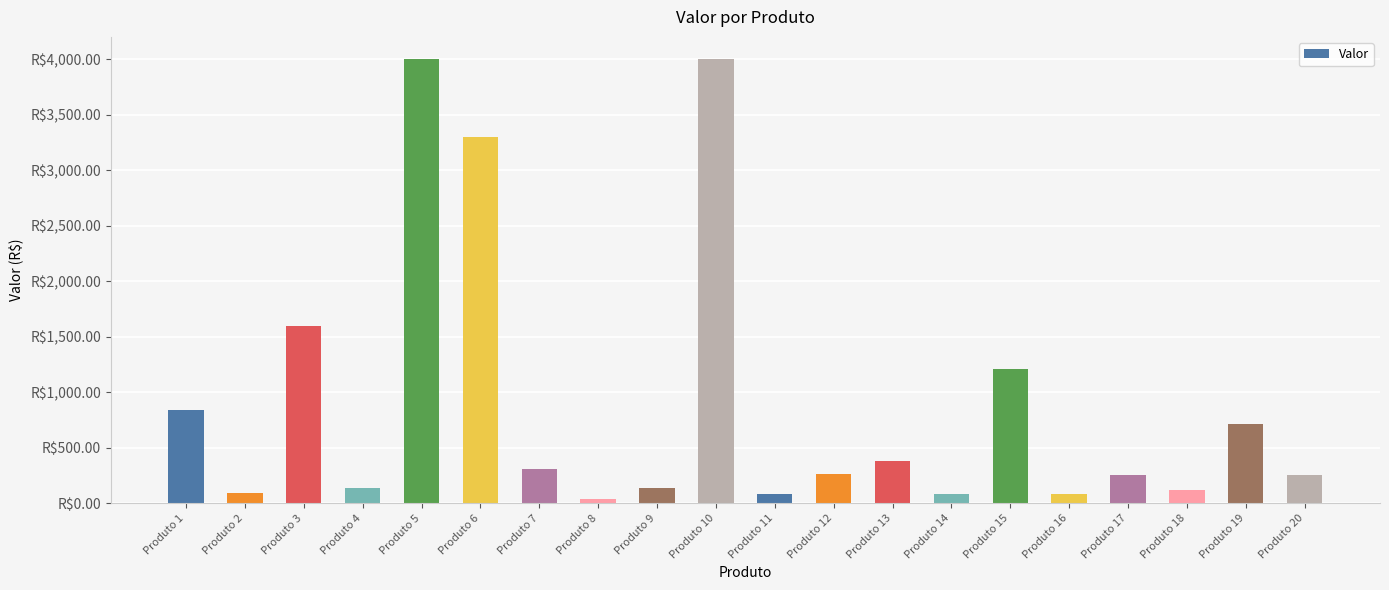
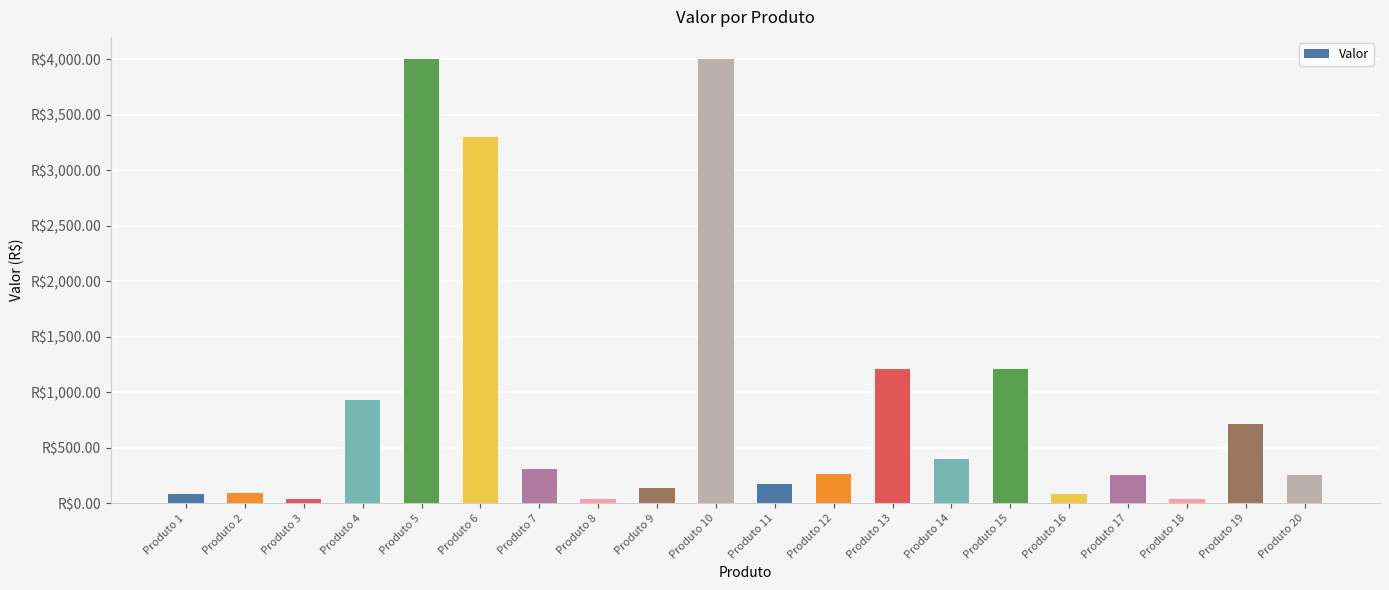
Produto 1: R$840 -> R$90
Produto 3: R$1,590 -> R$40
Produto 4: R$140 -> R$930
Produto 11: R$90 -> R$170
Produto 13: R$380 -> R$1,210
Produto 14: R$90 -> R$400
Produto 18: R$110 -> R$40
